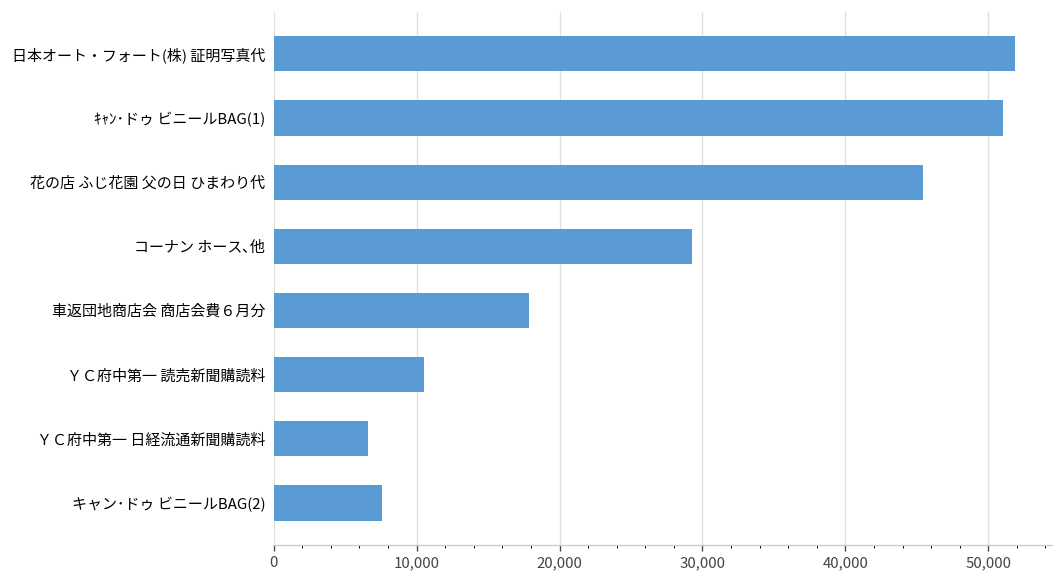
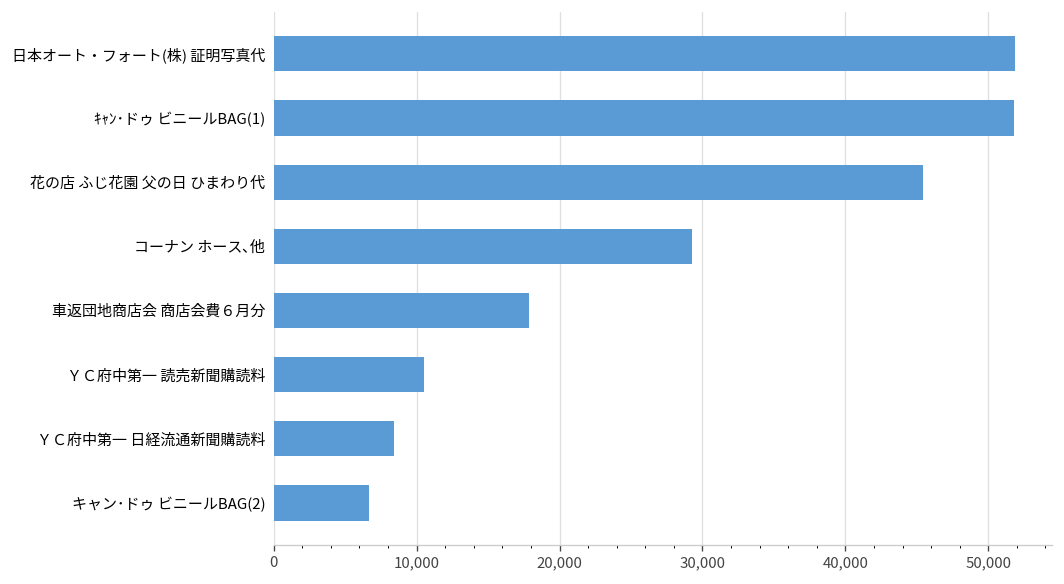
ｷｬﾝ･ドゥ ビニールBAG(1): 51,000 -> 51,800
ＹＣ府中第一 日経流通新聞購読料: 6,600 -> 8,400
キャン･ドゥ ビニールBAG(2): 7,600 -> 6,600
